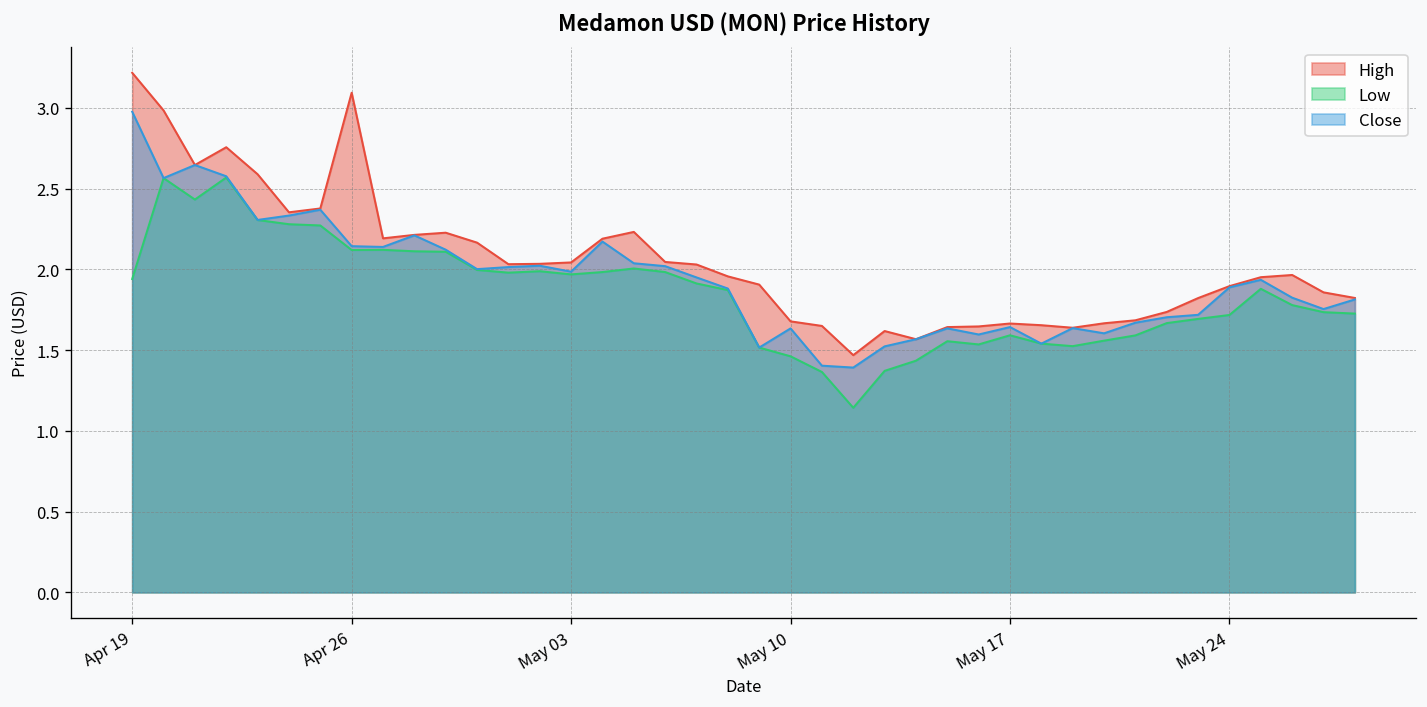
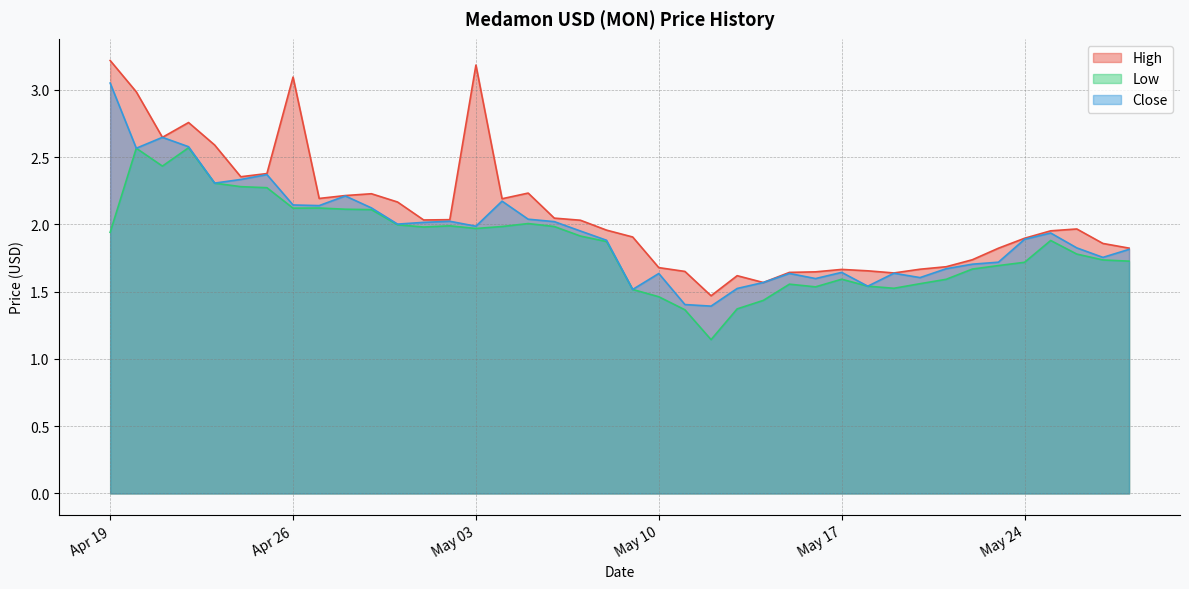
Close, Apr 19: 2.98 -> 3.05
High, May 03: 2.04 -> 3.18
